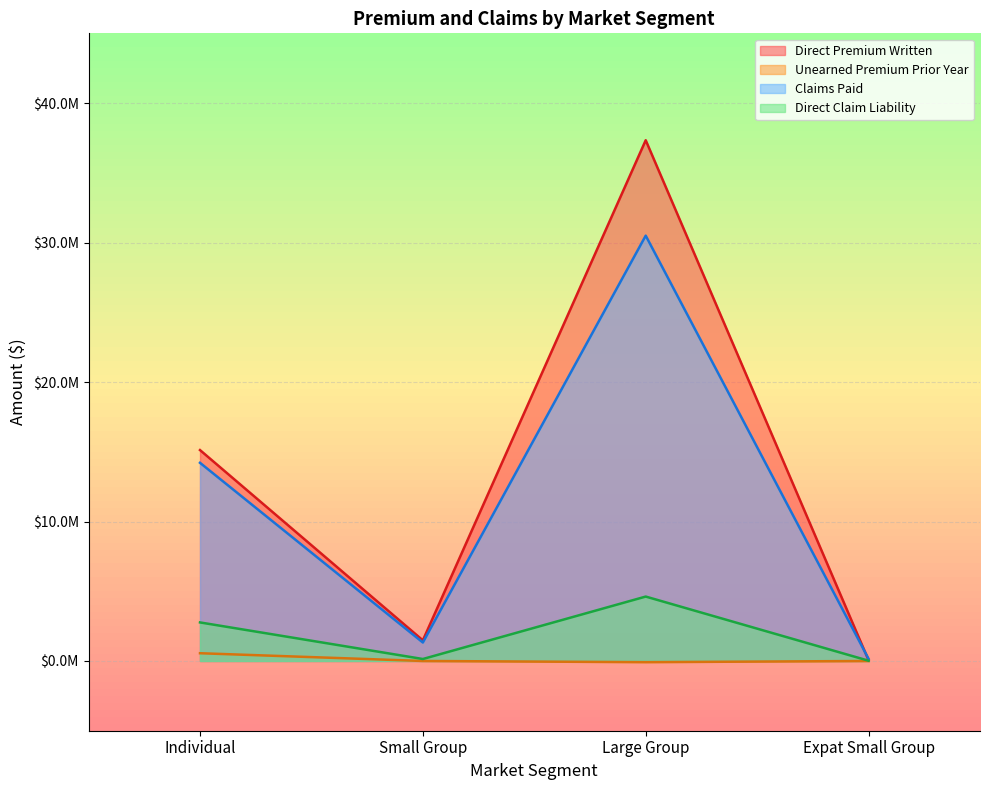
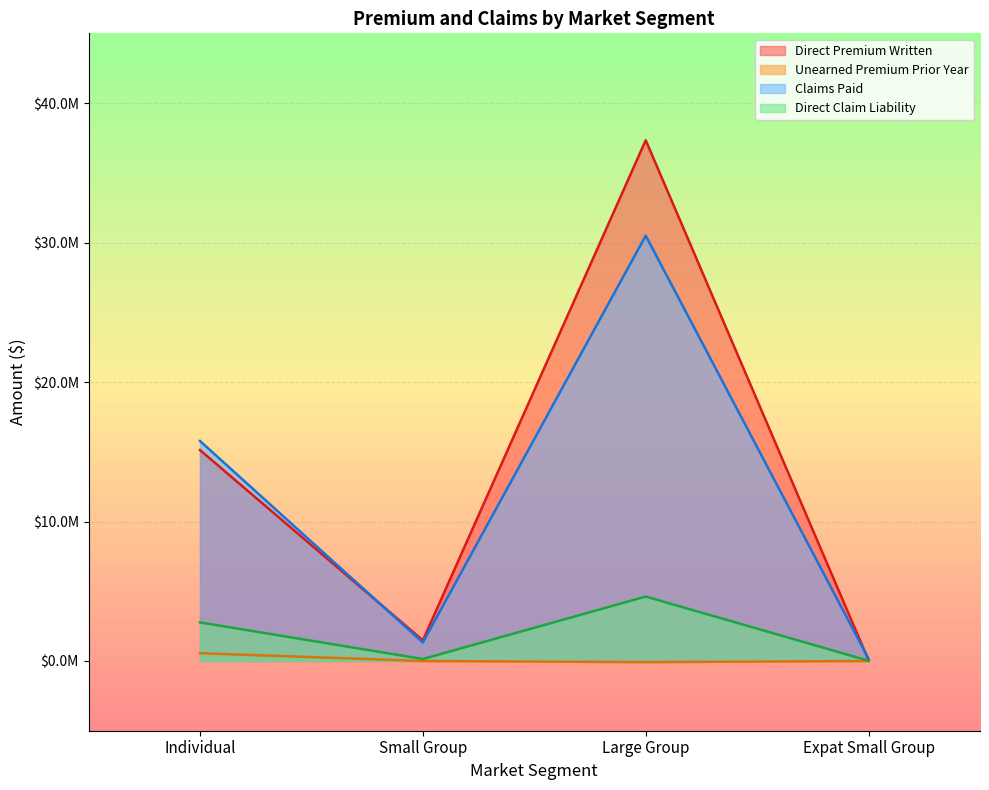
Claims Paid, Individual: $14200000 -> $15800000
